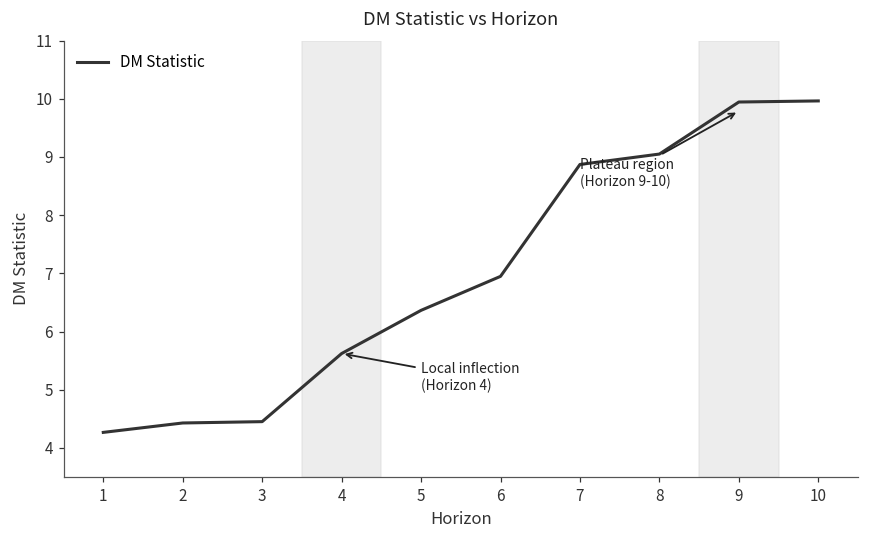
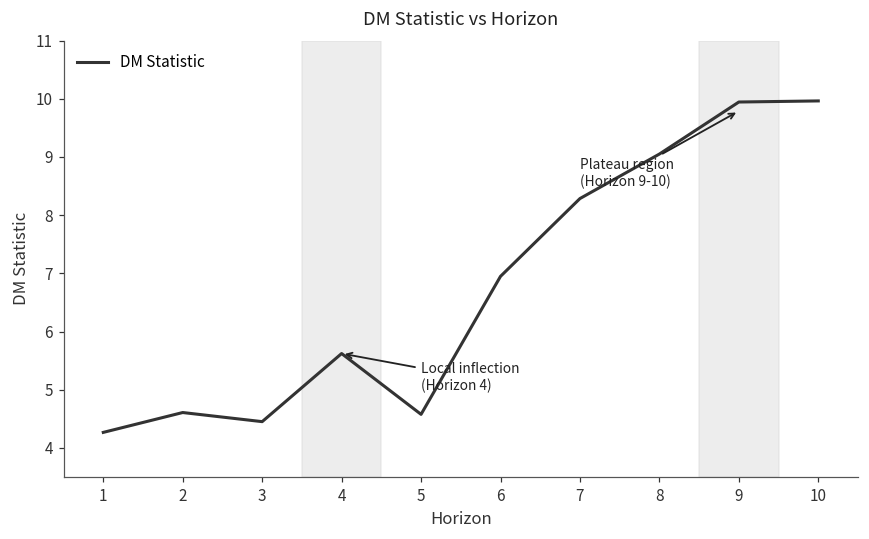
2: 4.4 -> 4.6
5: 6.4 -> 4.6
7: 8.9 -> 8.3
